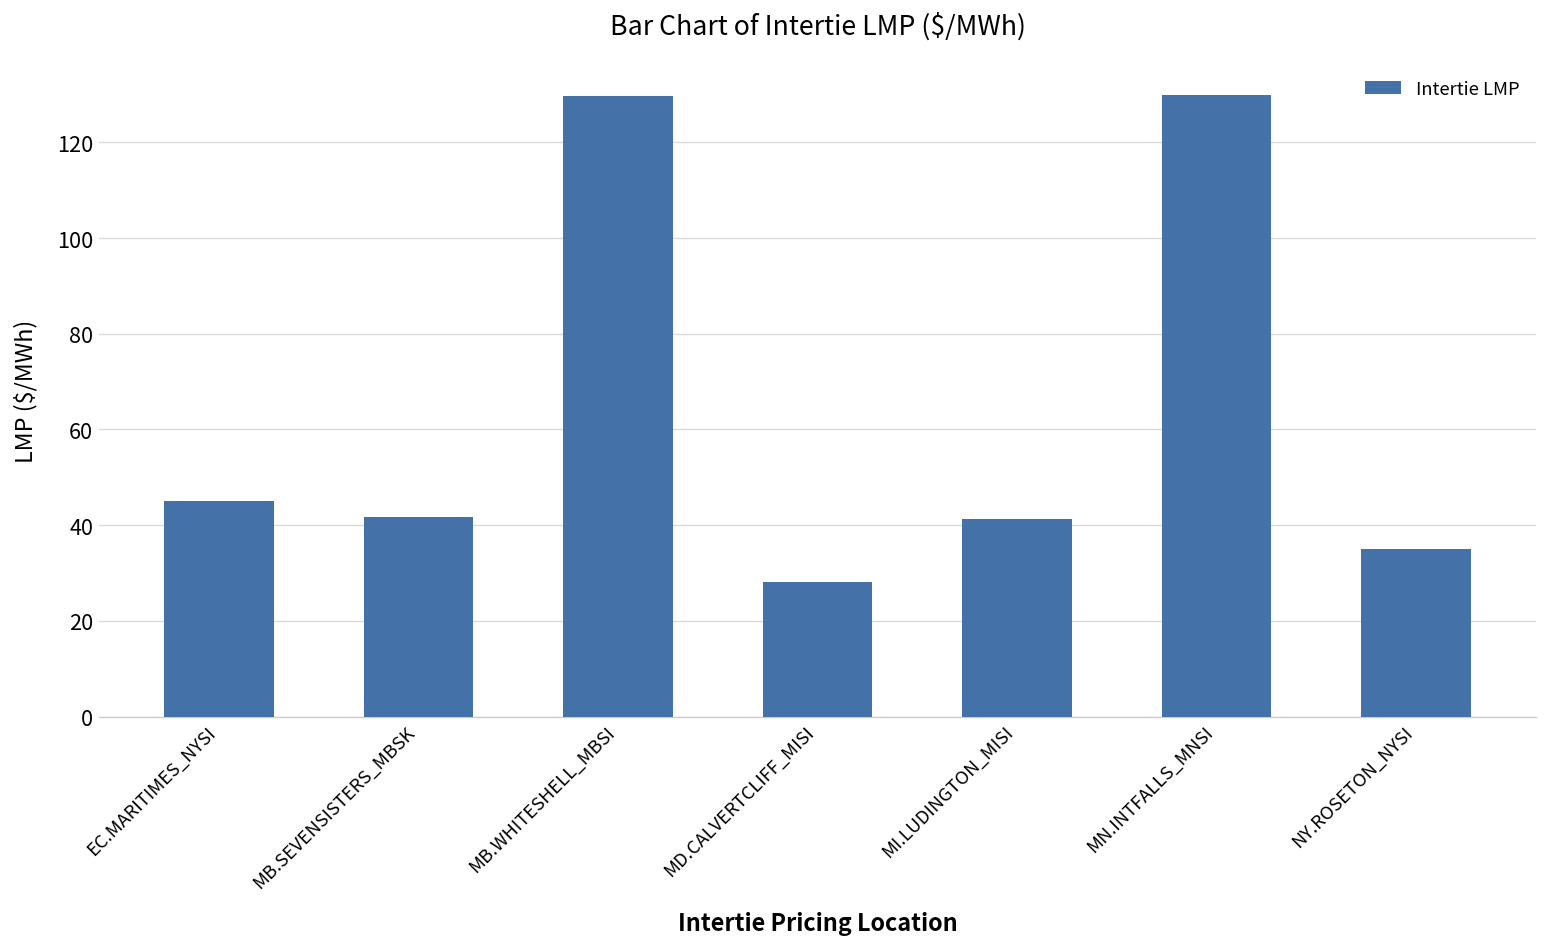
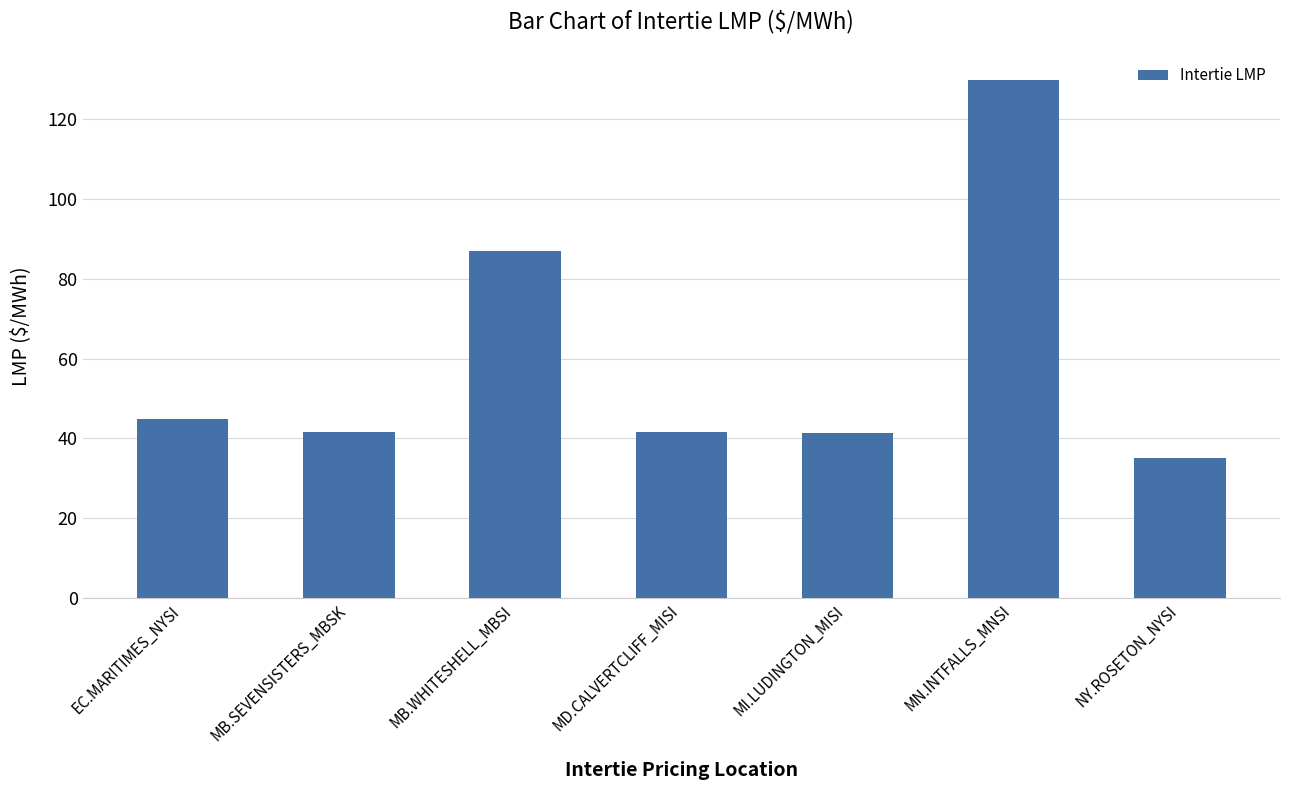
MB.WHITESHELL_MBSI: 130 -> 87
MD.CALVERTCLIFF_MISI: 28 -> 42
